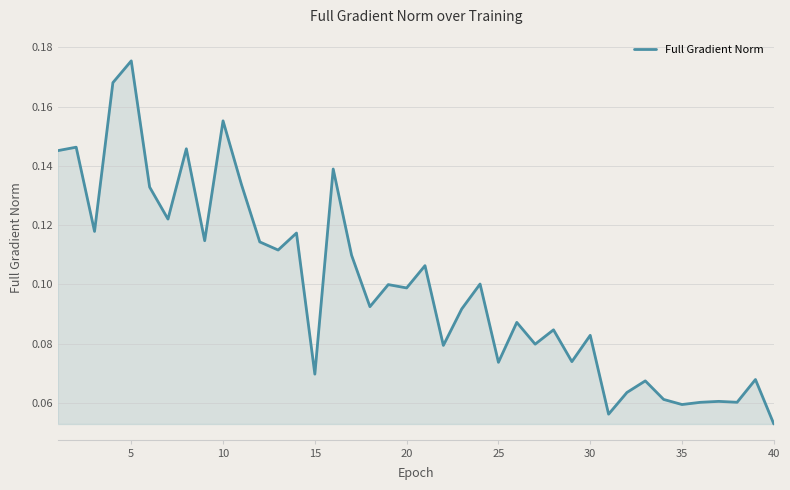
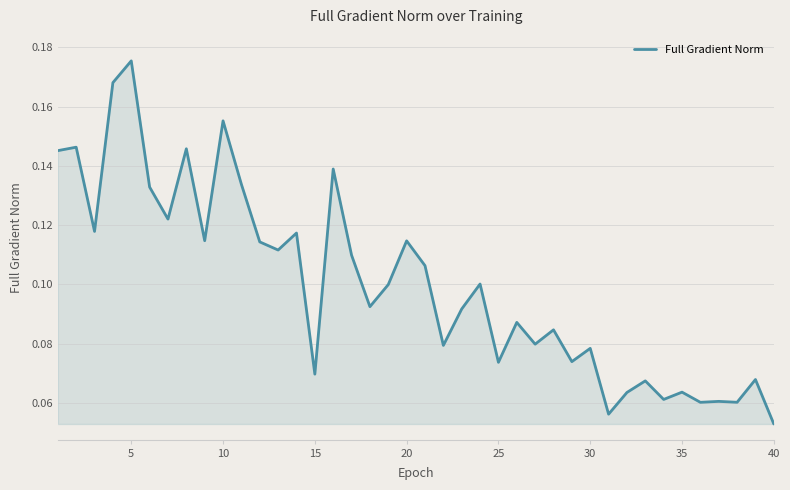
20: 0.099 -> 0.115
30: 0.083 -> 0.078
35: 0.059 -> 0.064
